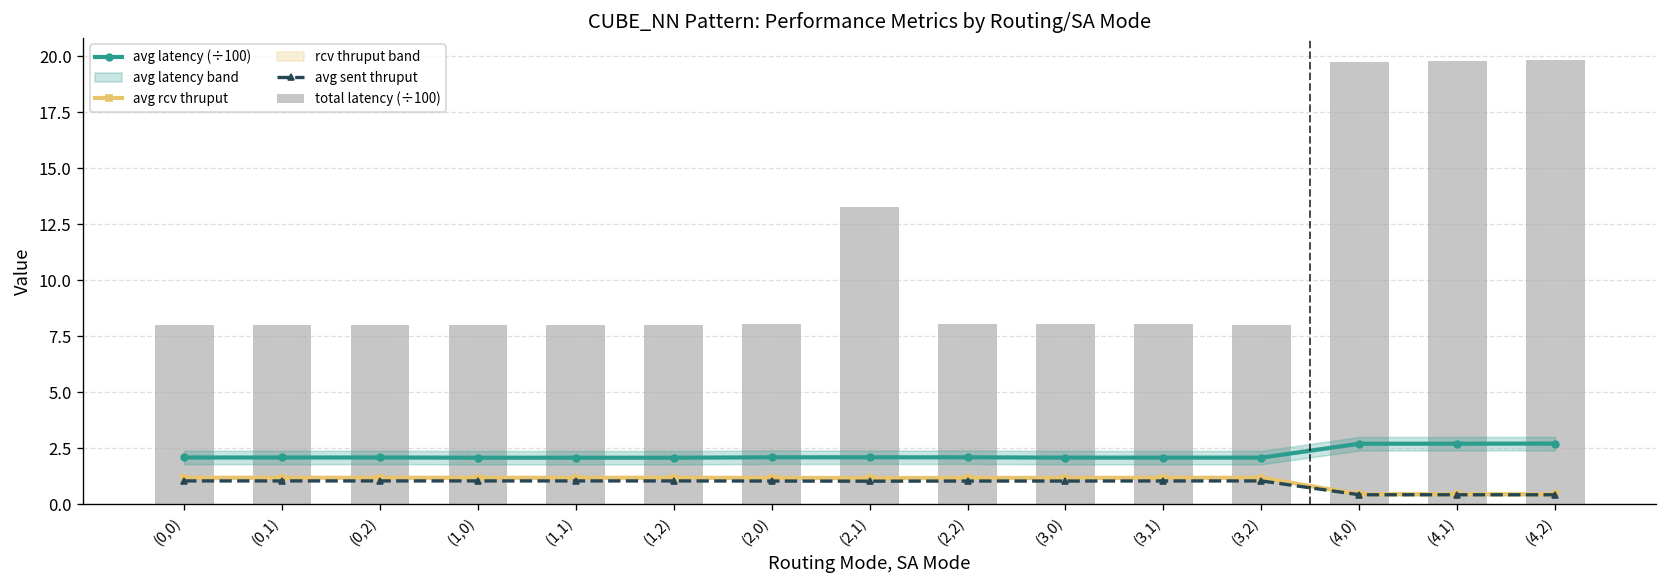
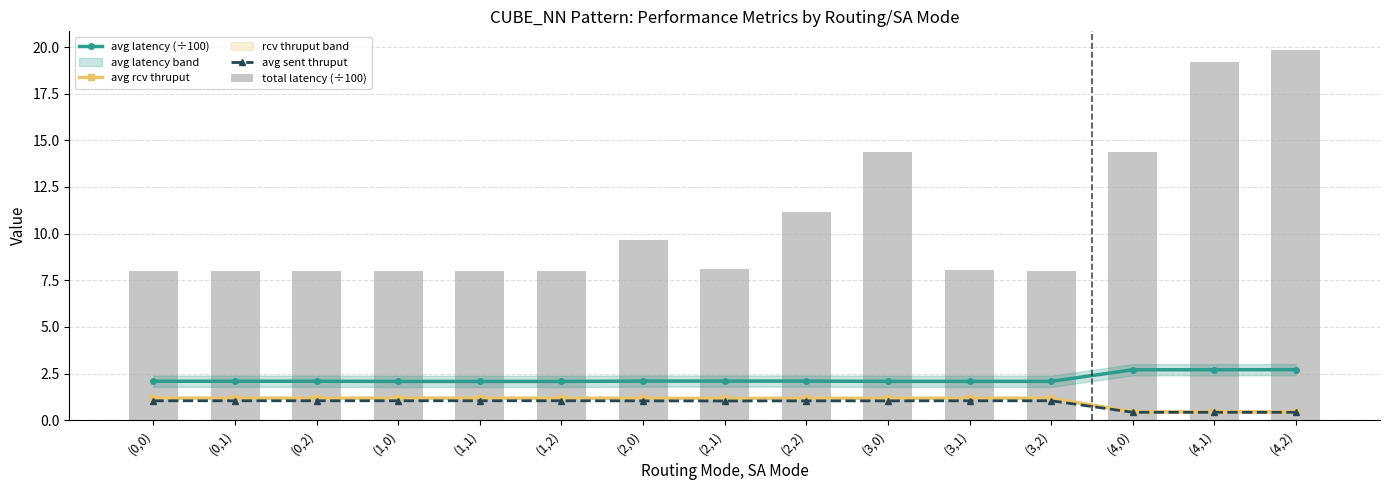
total latency (÷100), (2,0): 8.1 -> 9.6
total latency (÷100), (2,1): 13.3 -> 8.1
total latency (÷100), (2,2): 8.1 -> 11.2
total latency (÷100), (3,0): 8.1 -> 14.4
total latency (÷100), (4,0): 19.8 -> 14.4
total latency (÷100), (4,1): 19.8 -> 19.2
